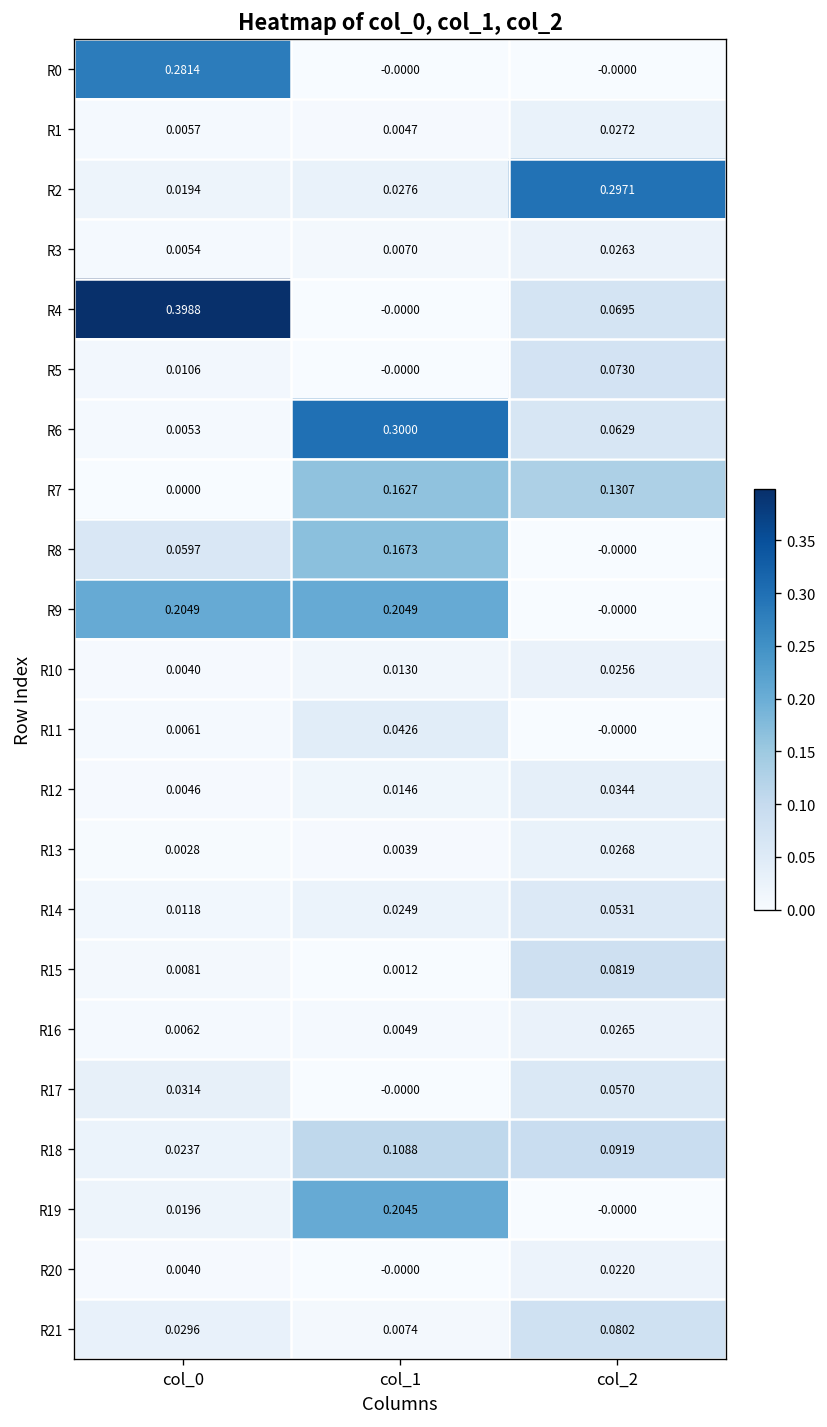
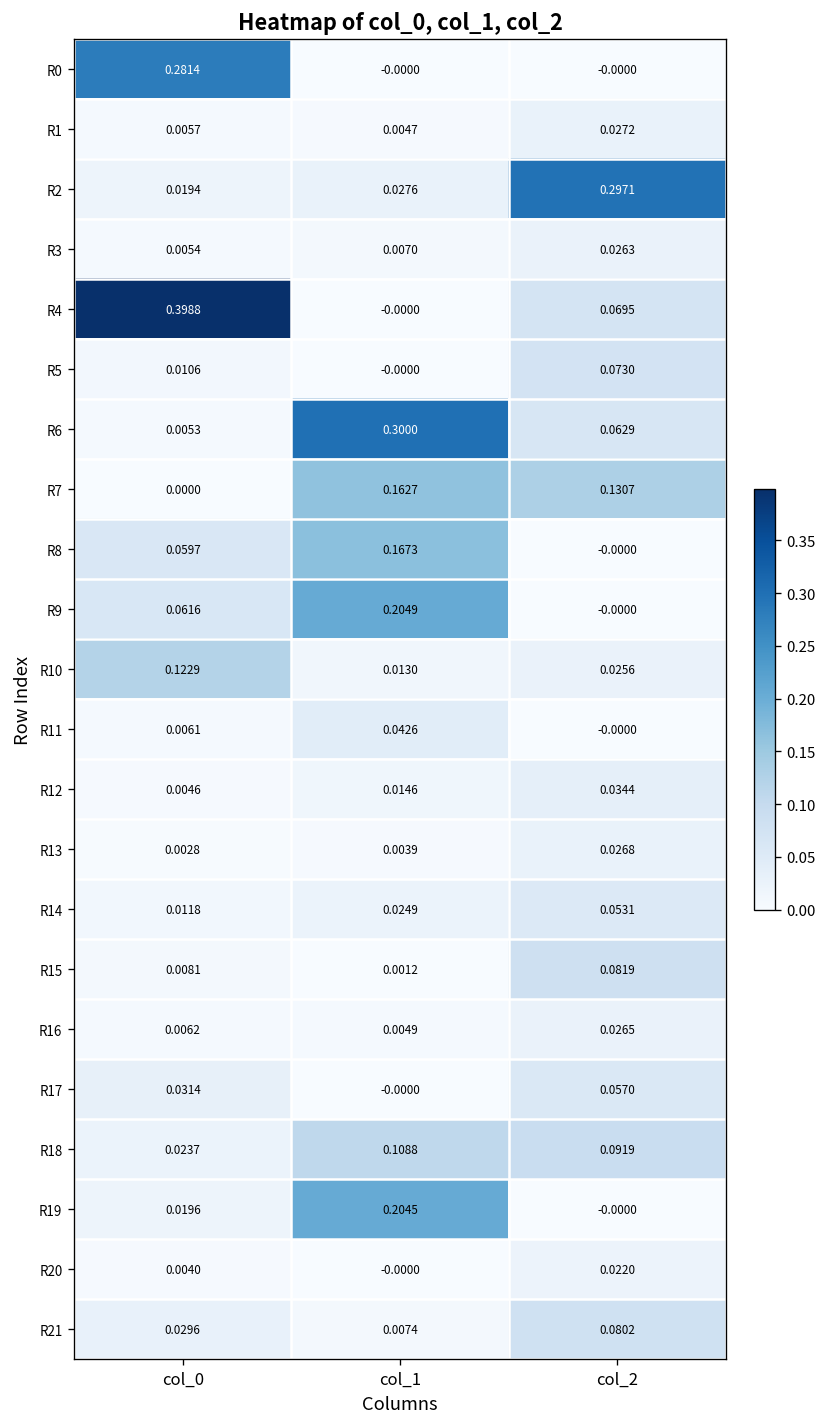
R9, col_0: 0.2049 -> 0.0616
R10, col_0: 0.0040 -> 0.1229
